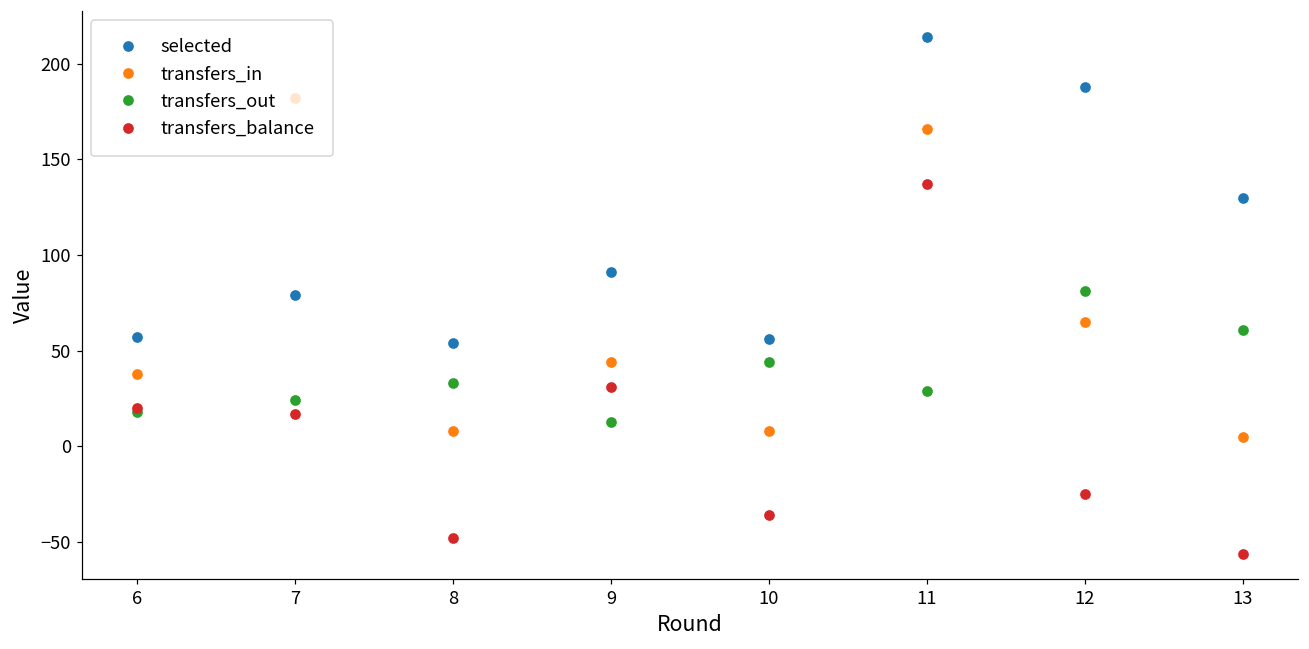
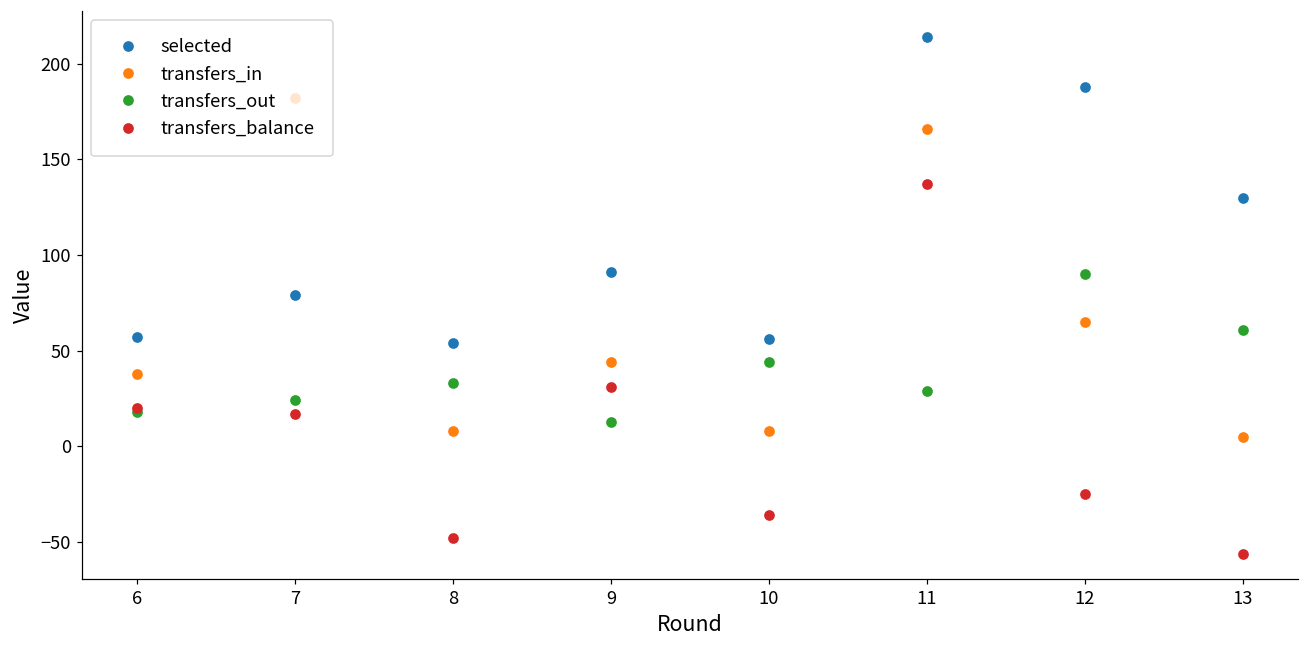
transfers_out, 12: 81 -> 90
